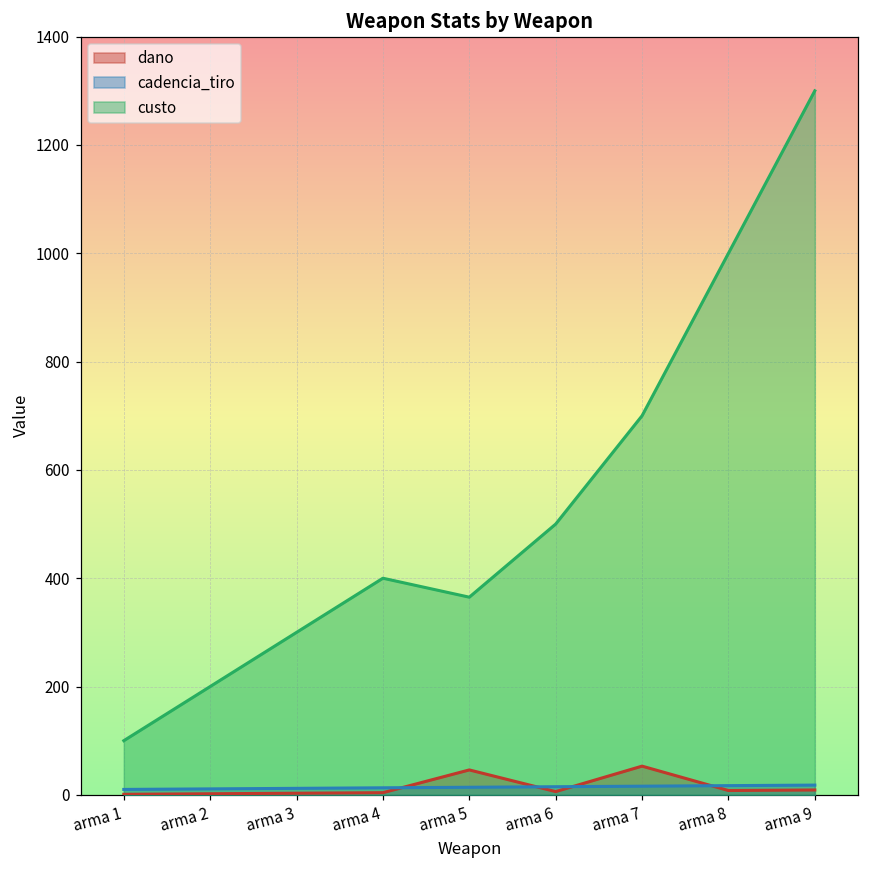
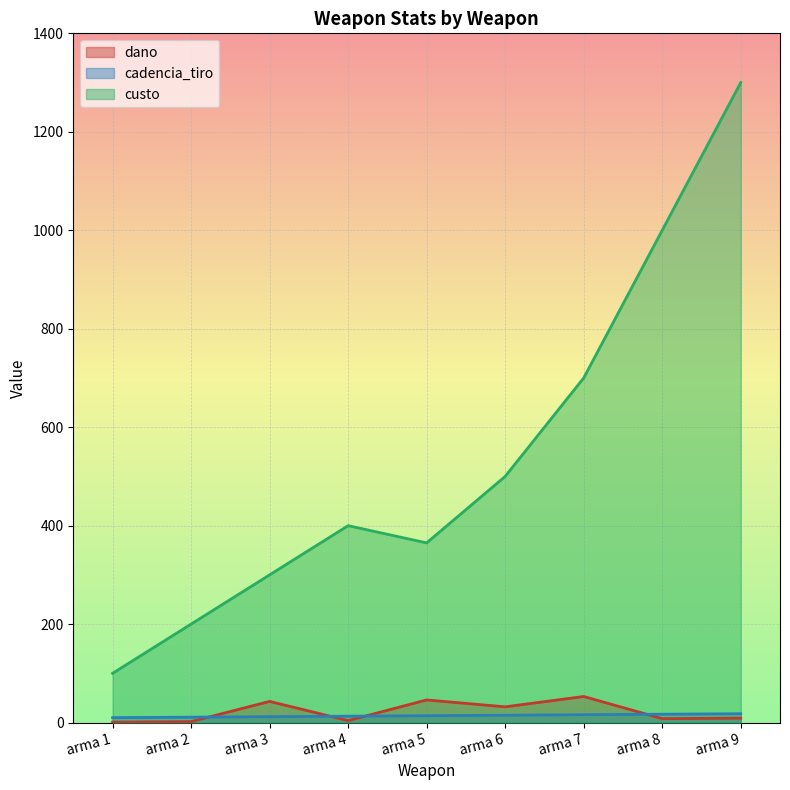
dano, arma 3: 0 -> 40
dano, arma 6: 10 -> 30
